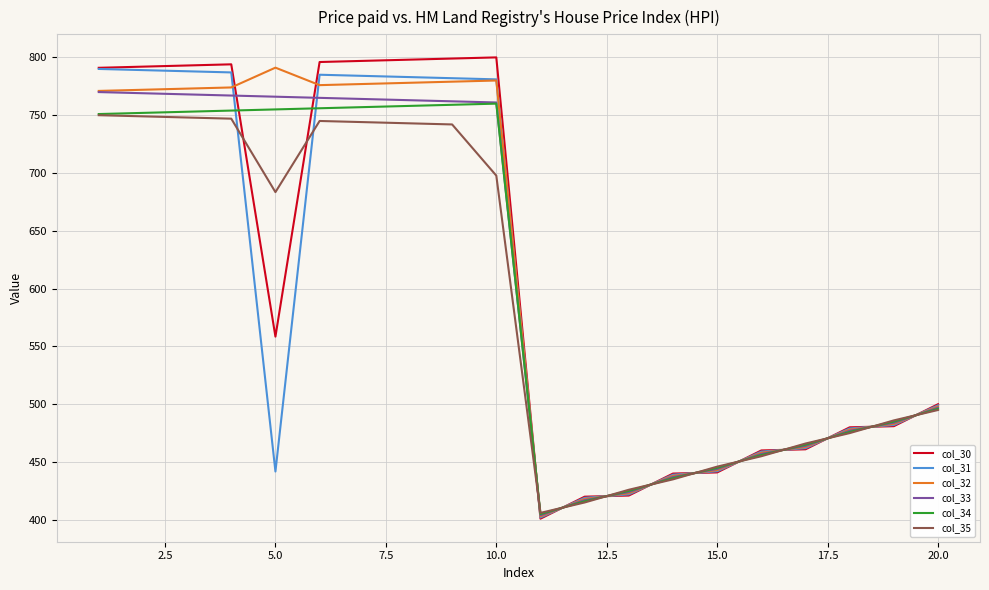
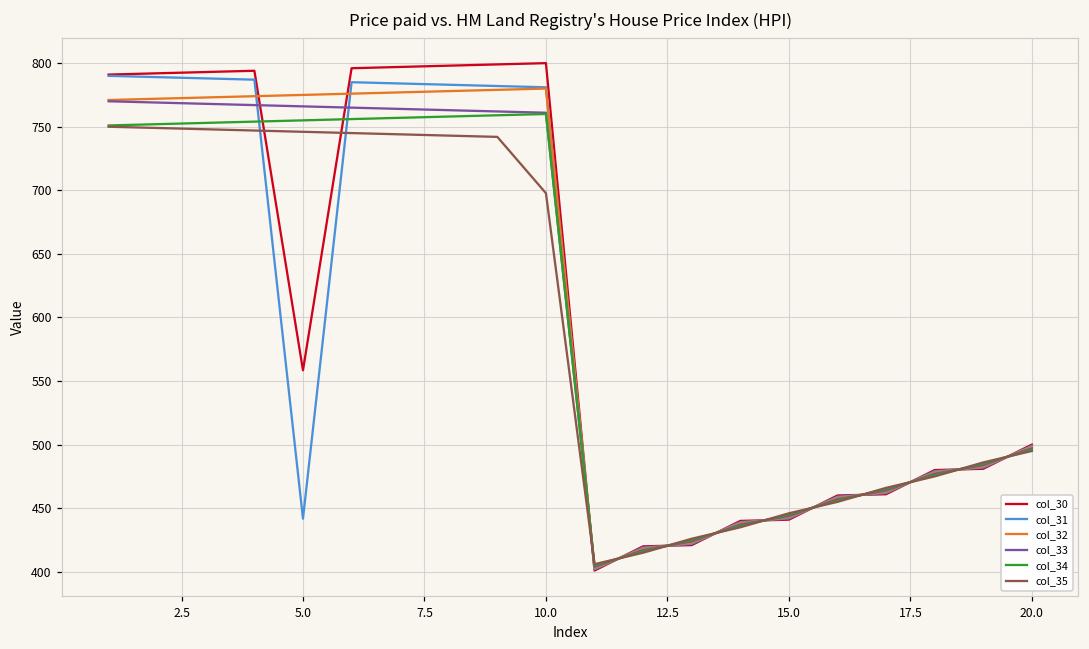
col_32, 5.0: 791 -> 775
col_35, 5.0: 683 -> 746
